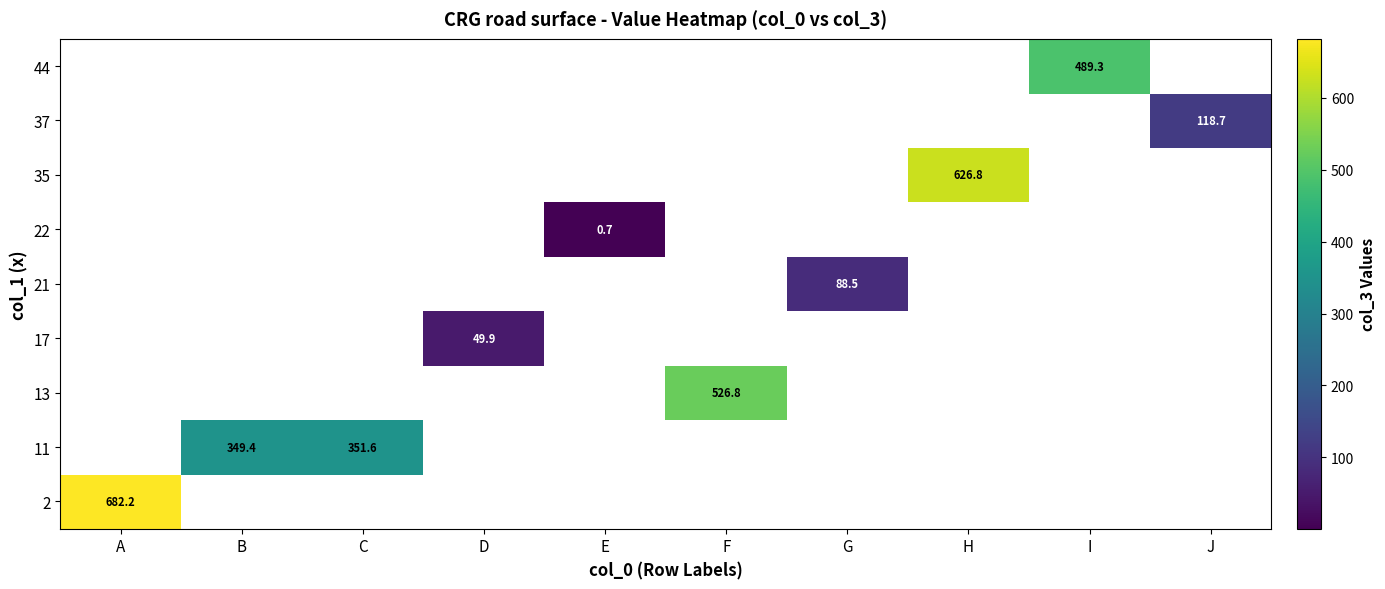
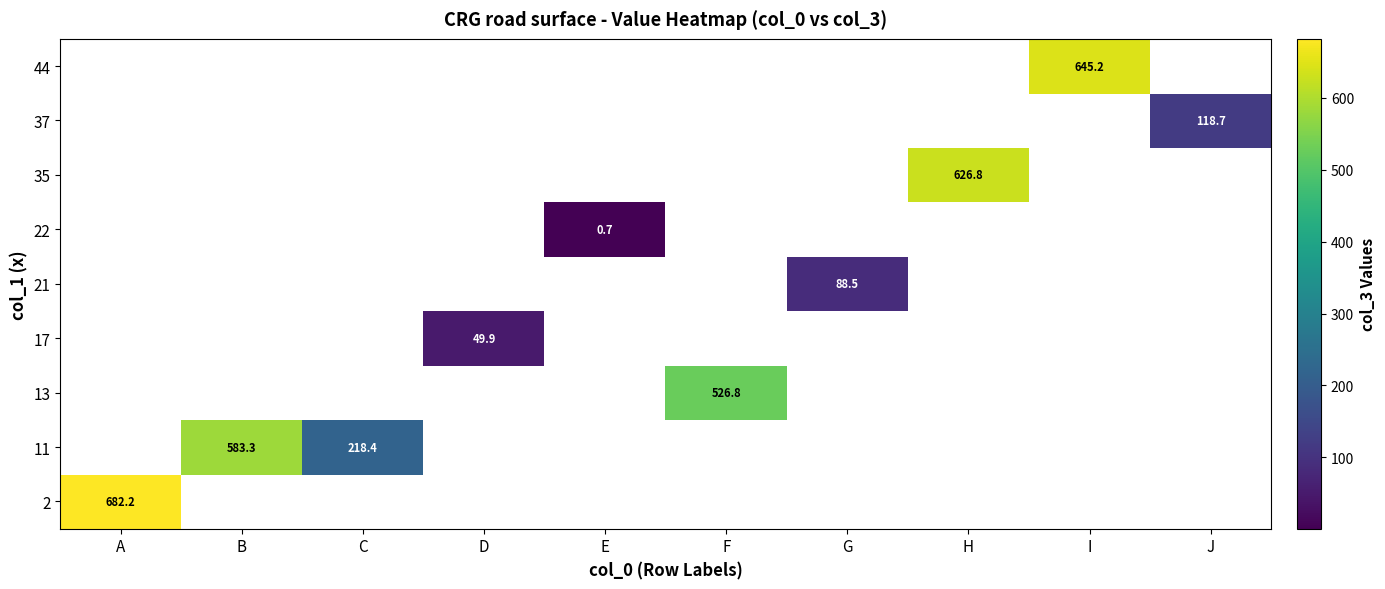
44, I: 489.3 -> 645.2
11, B: 349.4 -> 583.3
11, C: 351.6 -> 218.4
